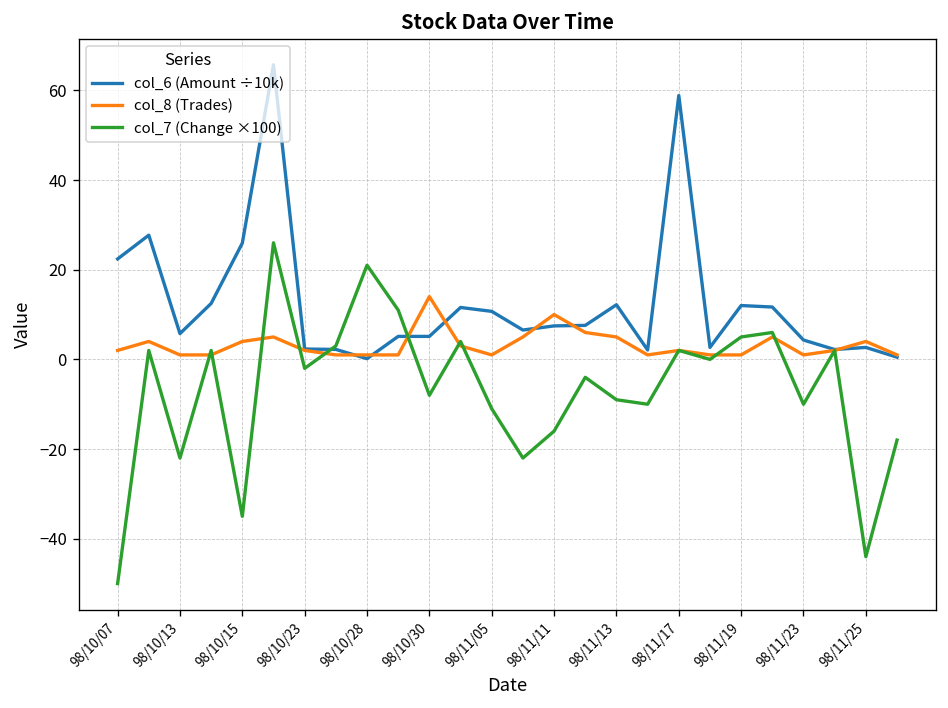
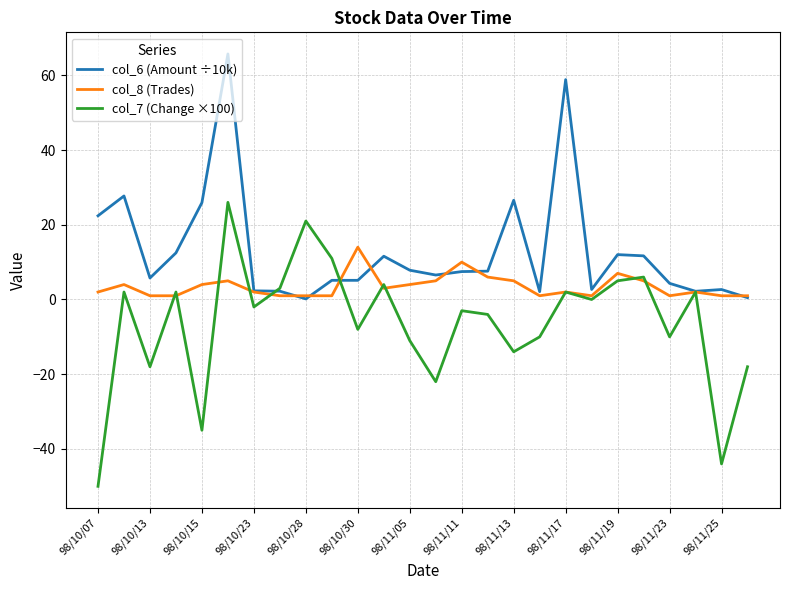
col_7 (Change ×100), 98/10/13: -22 -> -18
col_6 (Amount ÷10k), 98/11/05: 11 -> 8
col_8 (Trades), 98/11/05: 1 -> 4
col_7 (Change ×100), 98/11/11: -16 -> -3
col_6 (Amount ÷10k), 98/11/13: 12 -> 27
col_7 (Change ×100), 98/11/13: -9 -> -14
col_8 (Trades), 98/11/19: 1 -> 7
col_8 (Trades), 98/11/25: 4 -> 1
